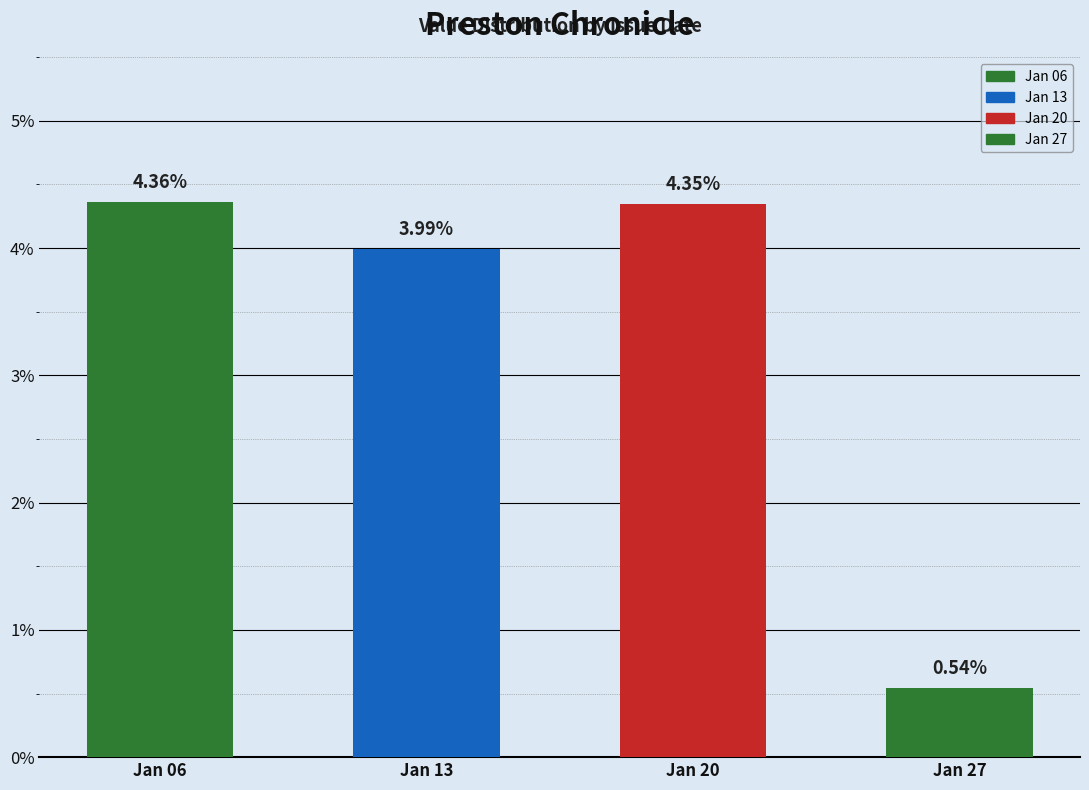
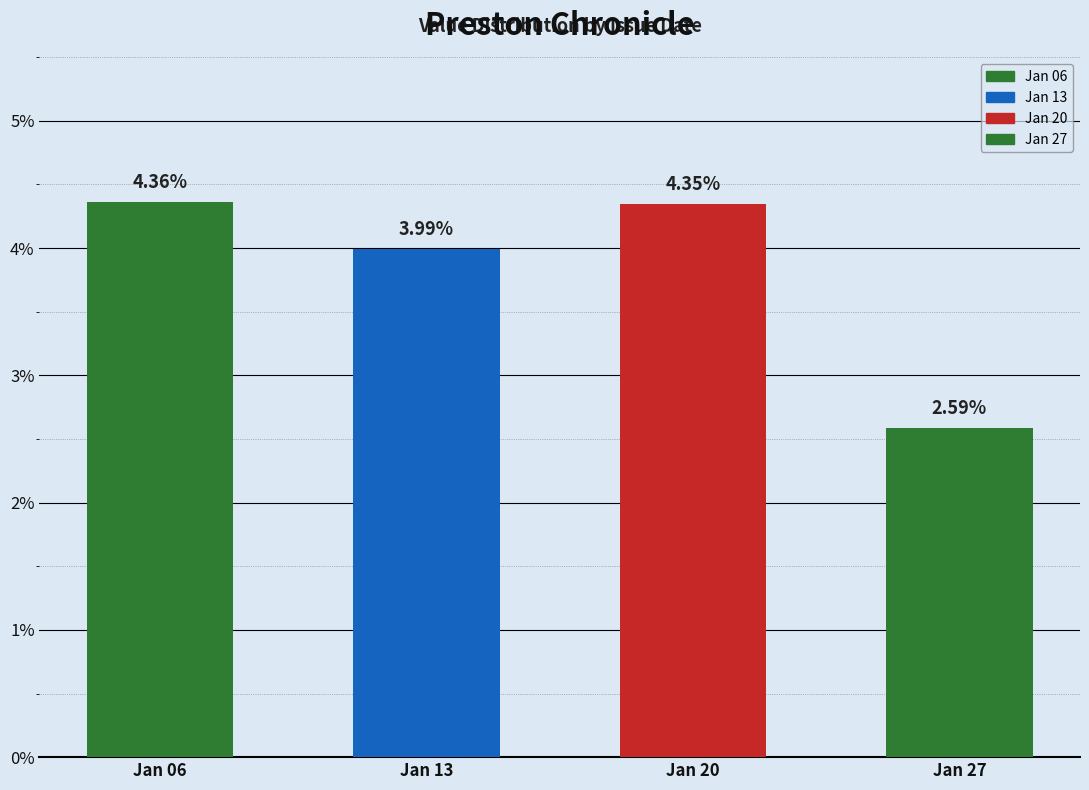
Jan 27: 0.54% -> 2.59%
